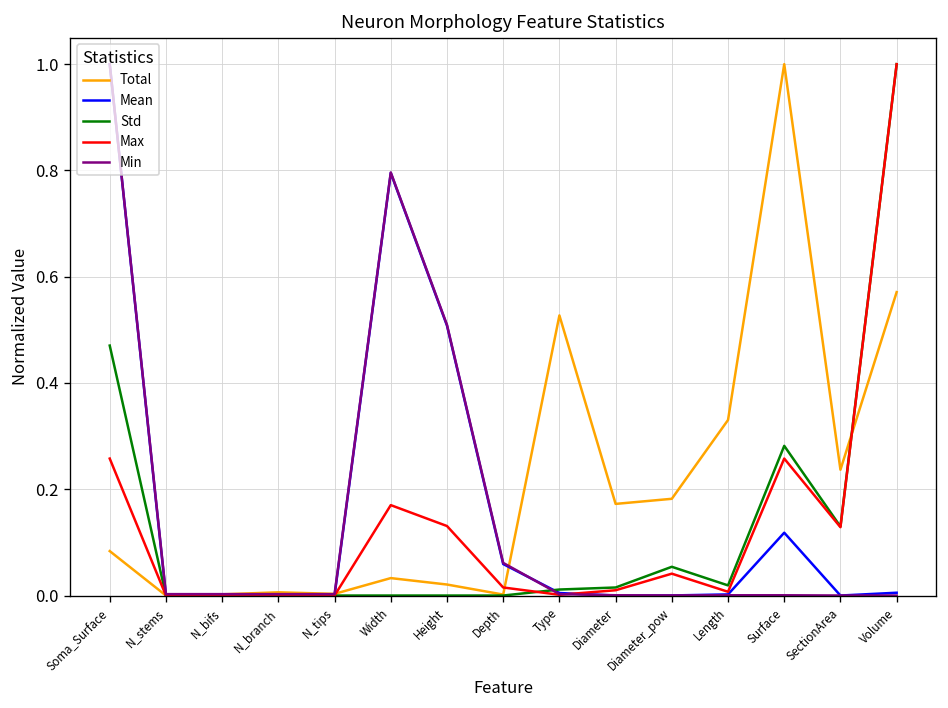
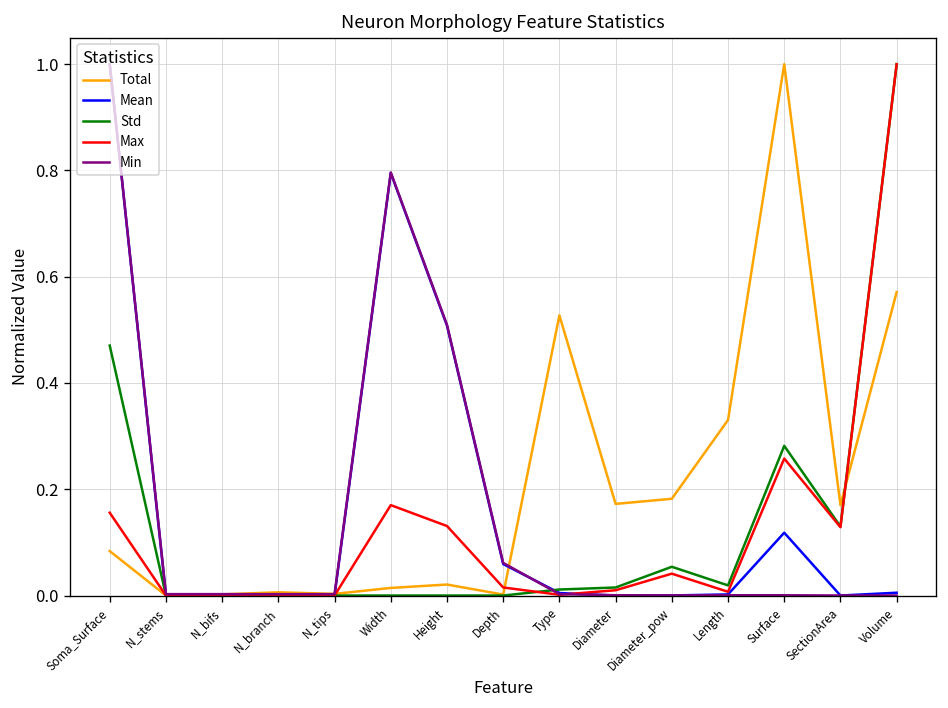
Max, Soma_Surface: 0.26 -> 0.16
Total, Width: 0.03 -> 0.01
Total, SectionArea: 0.24 -> 0.17
